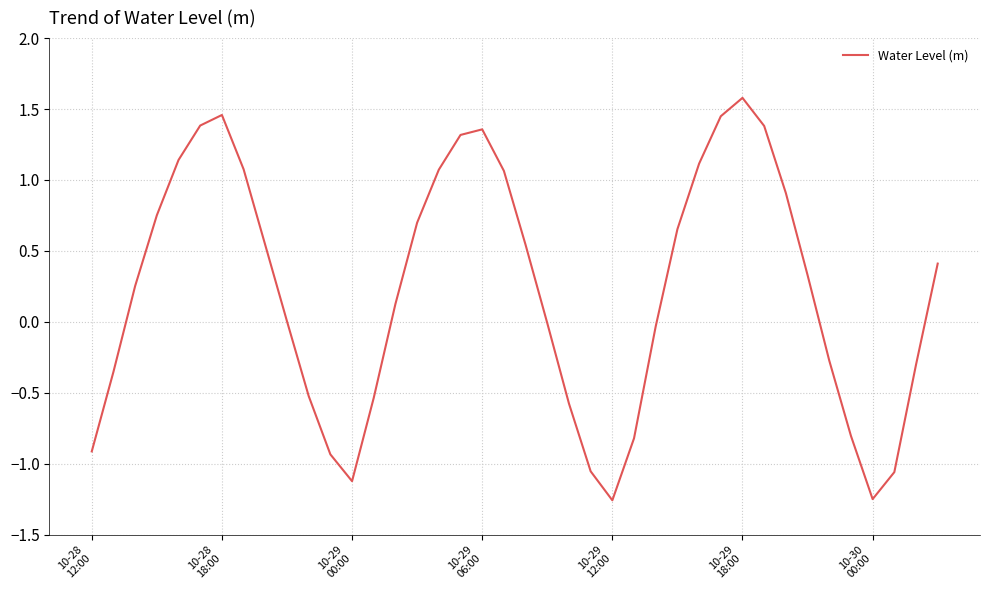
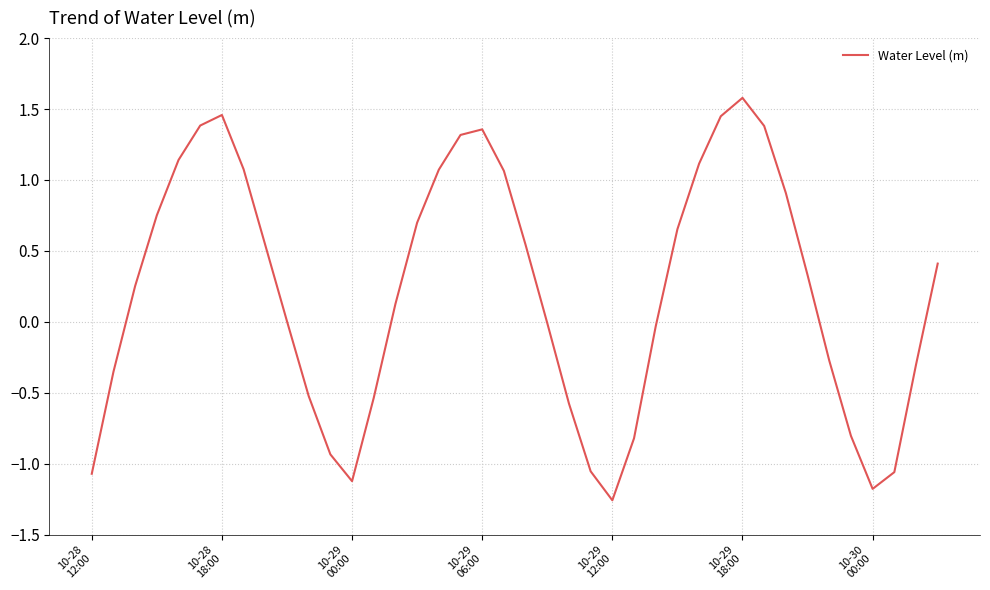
10-28 12:00: -0.91 -> -1.07
10-30 00:00: -1.25 -> -1.18
